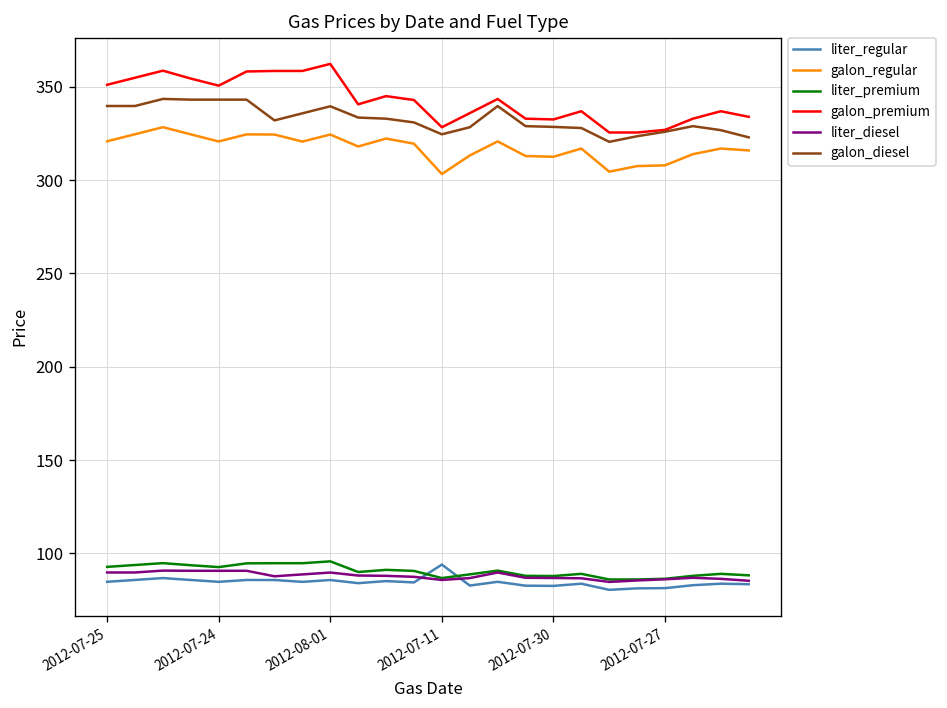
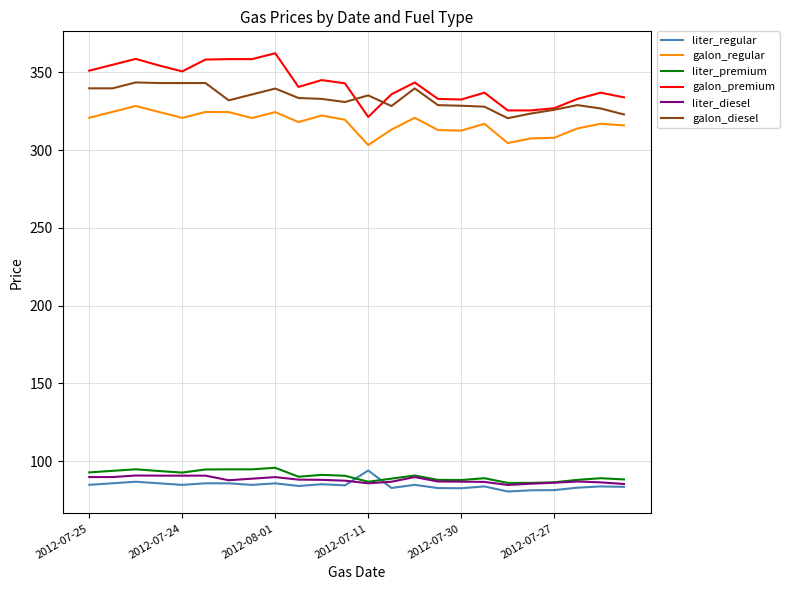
galon_premium, 2012-07-11: 328 -> 321
galon_diesel, 2012-07-11: 325 -> 335
